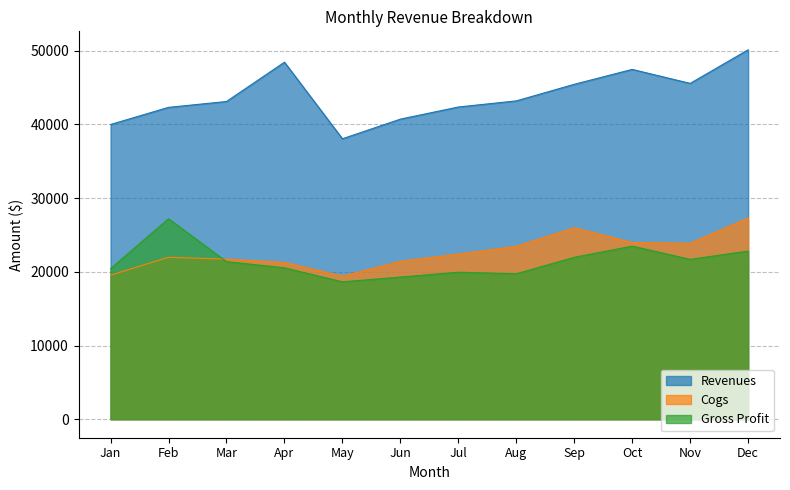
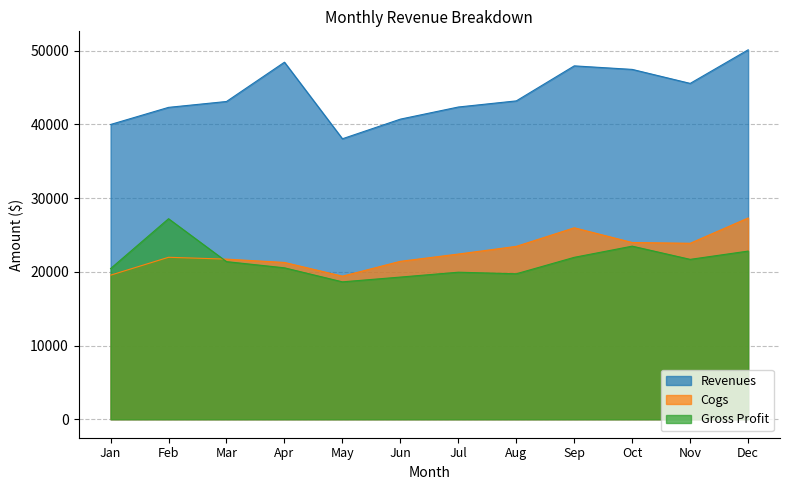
Revenues, Sep: 45000 -> 48000
